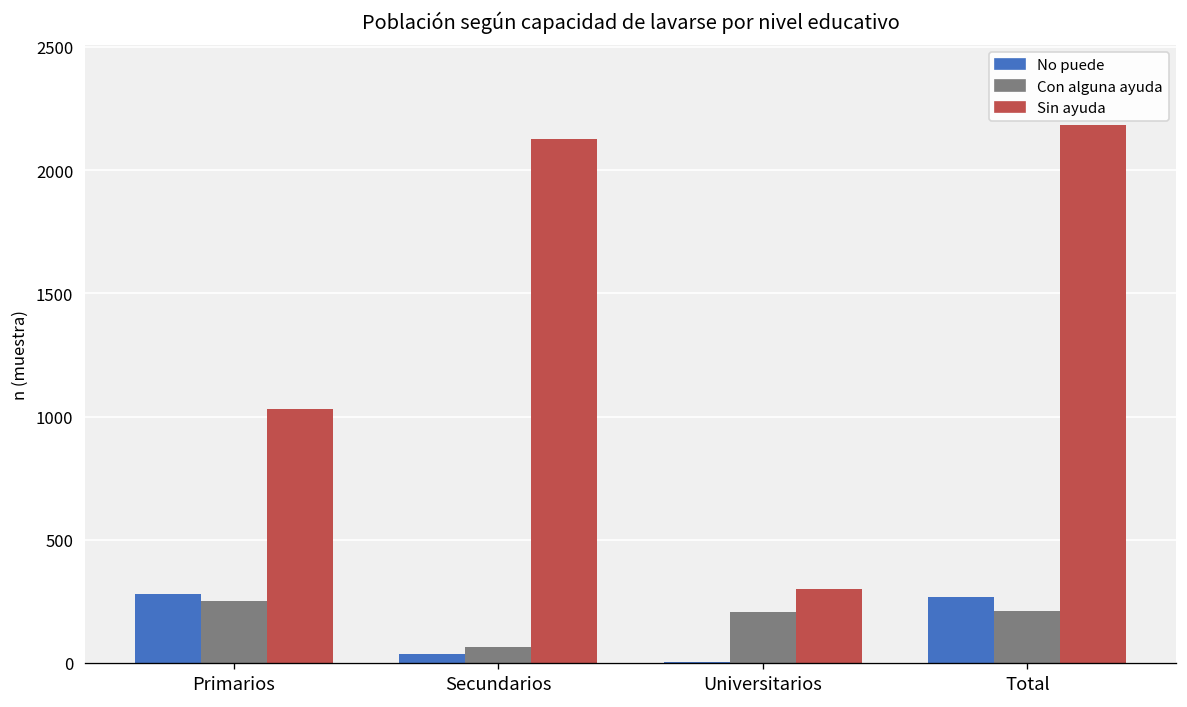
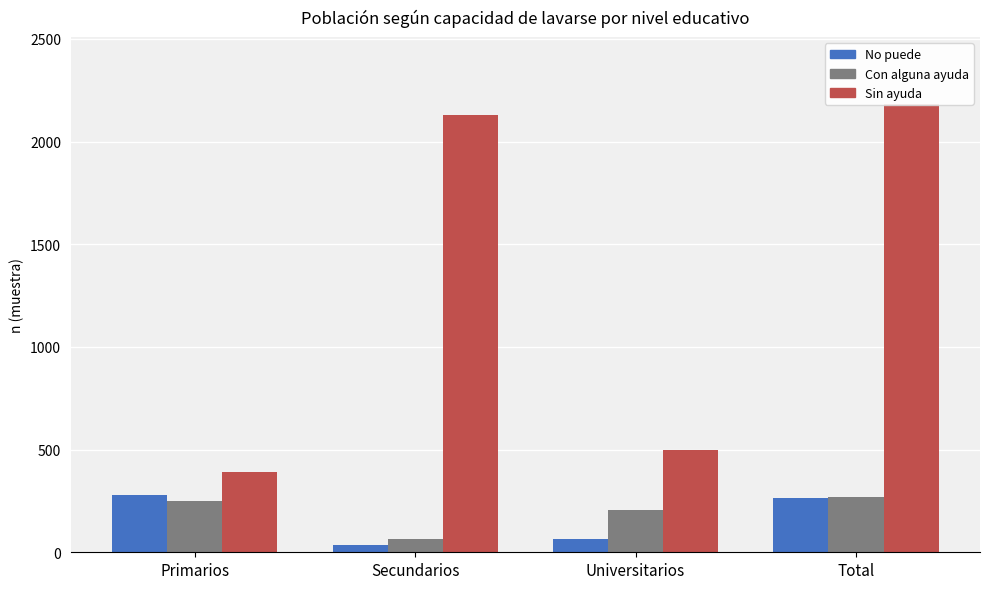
Sin ayuda, Primarios: 1030 -> 390
No puede, Universitarios: 10 -> 70
Sin ayuda, Universitarios: 300 -> 500
Con alguna ayuda, Total: 210 -> 270
